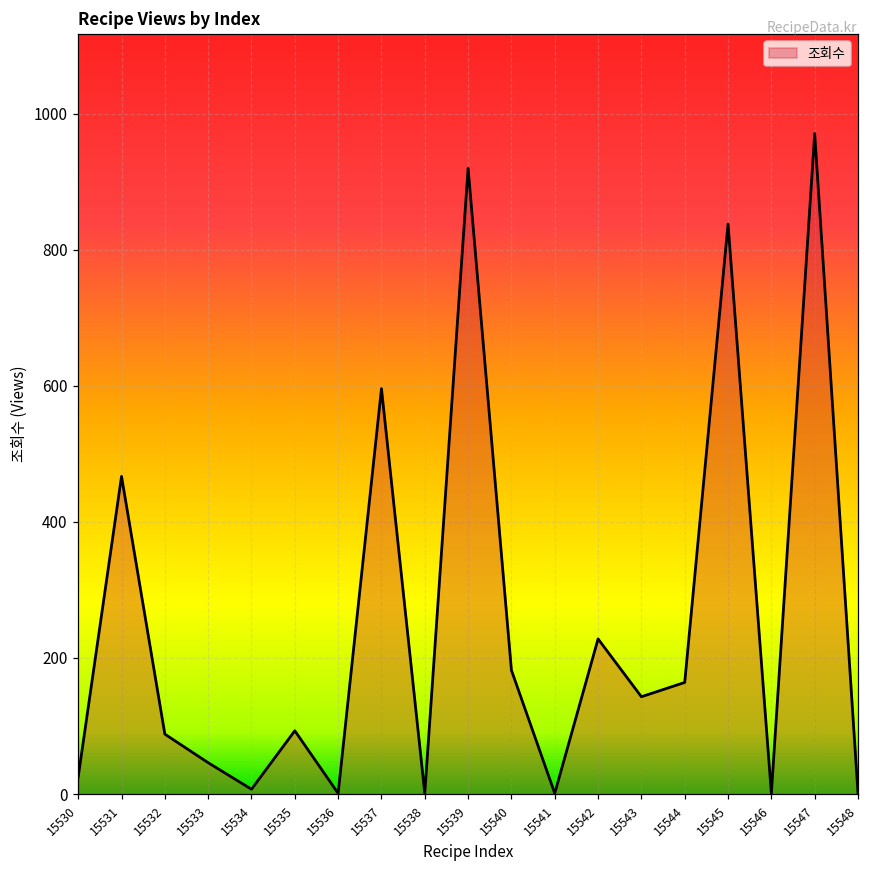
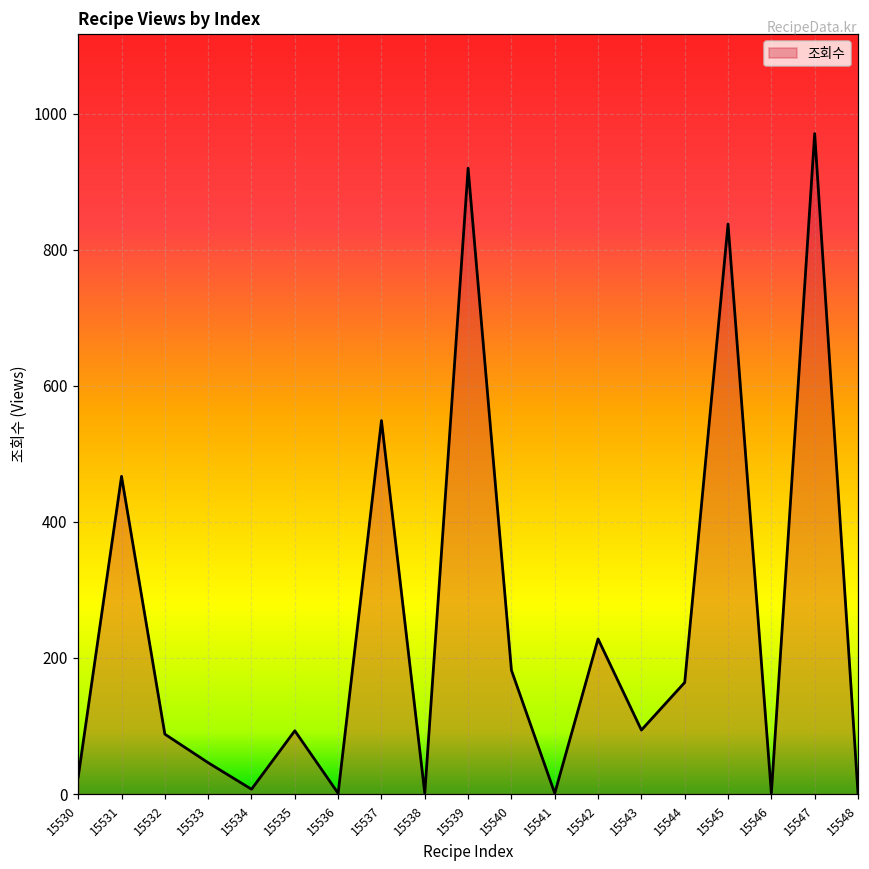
15537: 600 -> 550
15543: 140 -> 90
